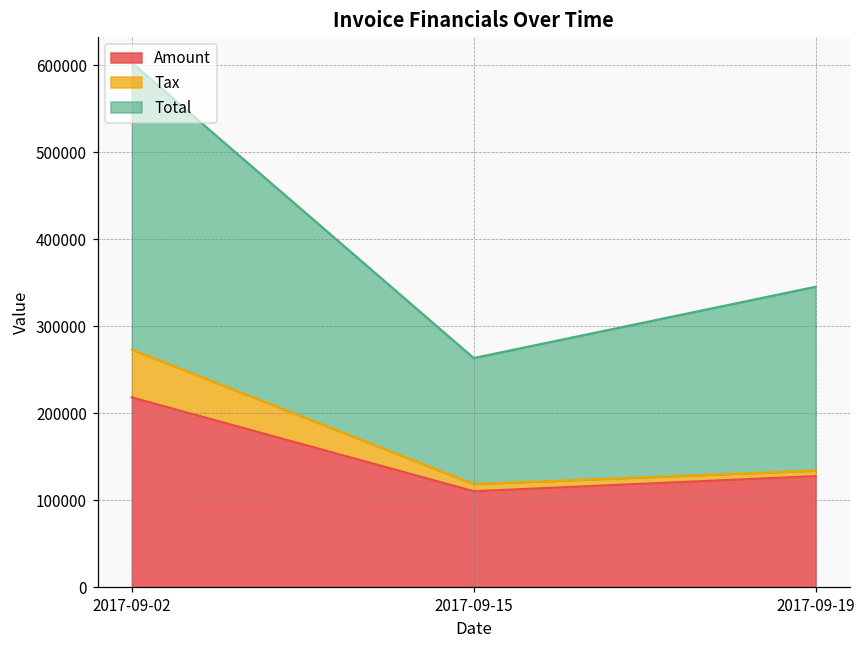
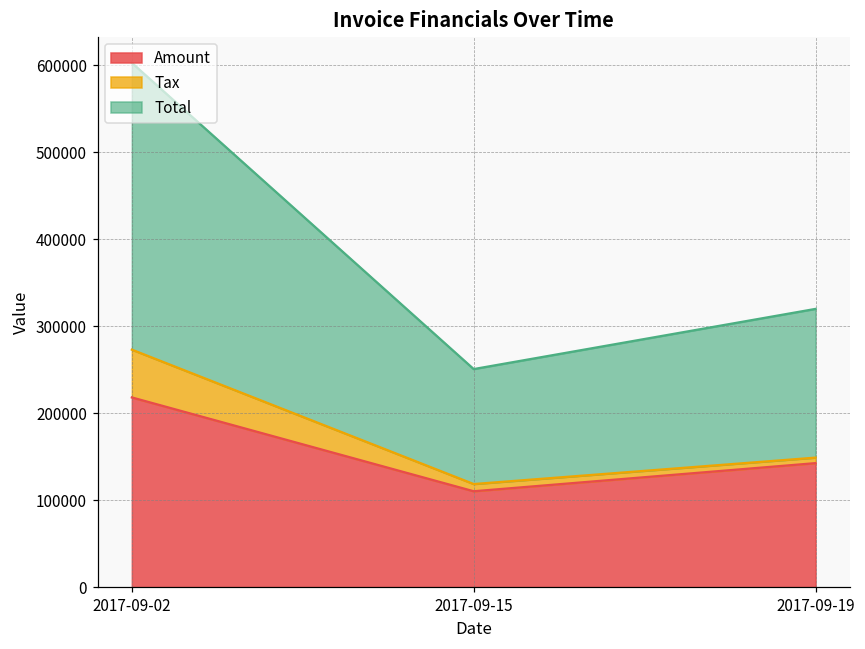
Total, 2017-09-15: 140000 -> 130000
Amount, 2017-09-19: 130000 -> 140000
Total, 2017-09-19: 210000 -> 170000
